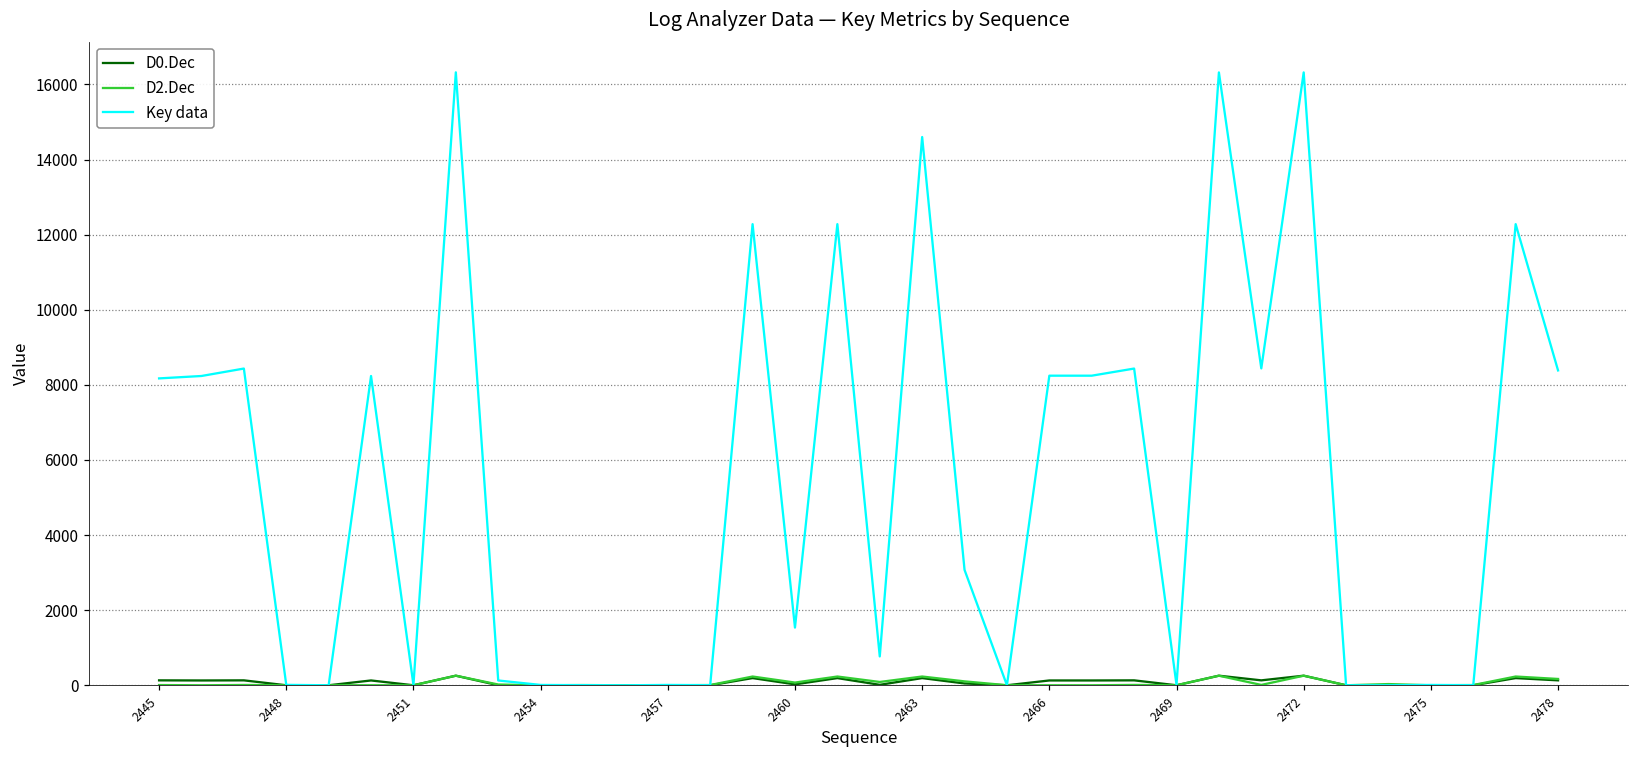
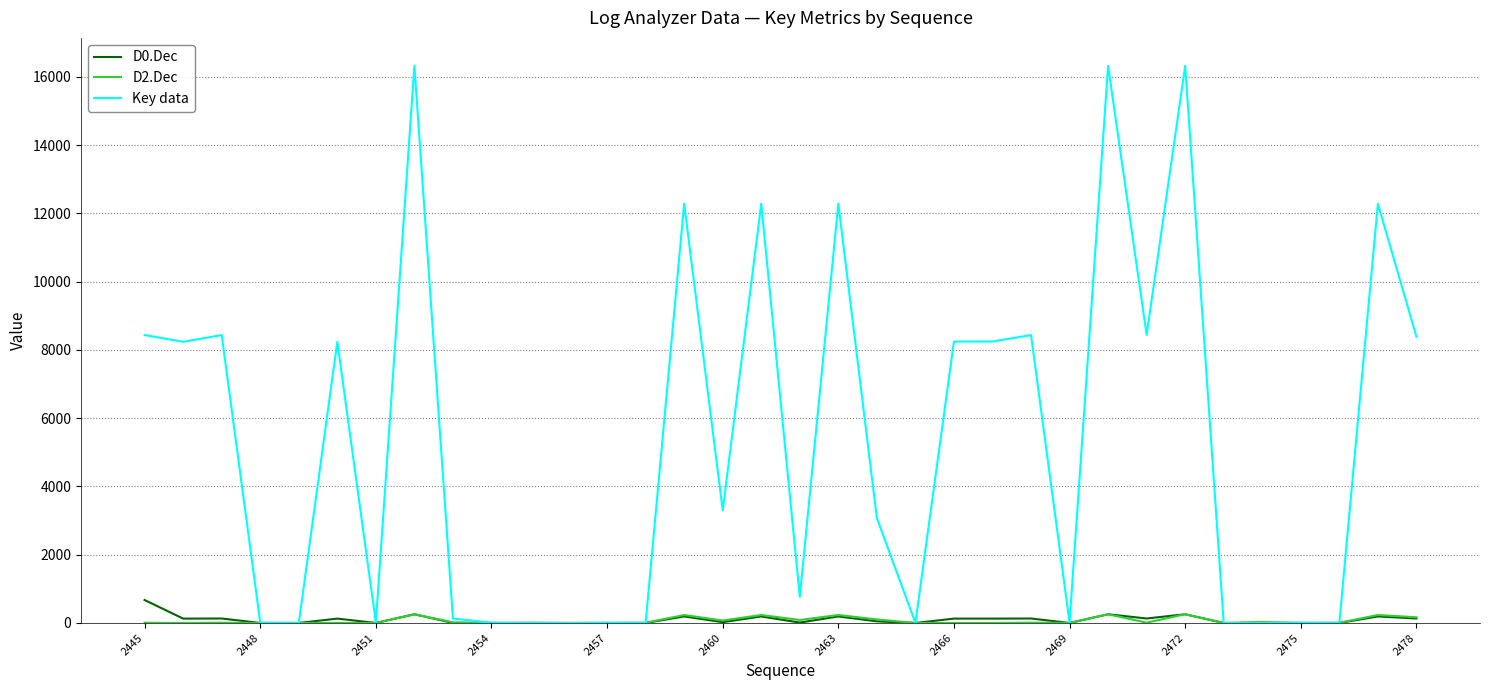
D0.Dec, 2445: 100 -> 700
Key data, 2445: 8200 -> 8400
Key data, 2460: 1500 -> 3300
Key data, 2463: 14600 -> 12300
